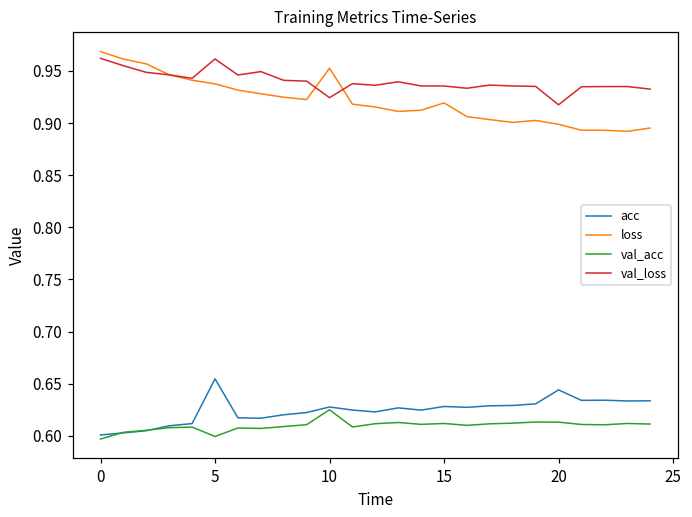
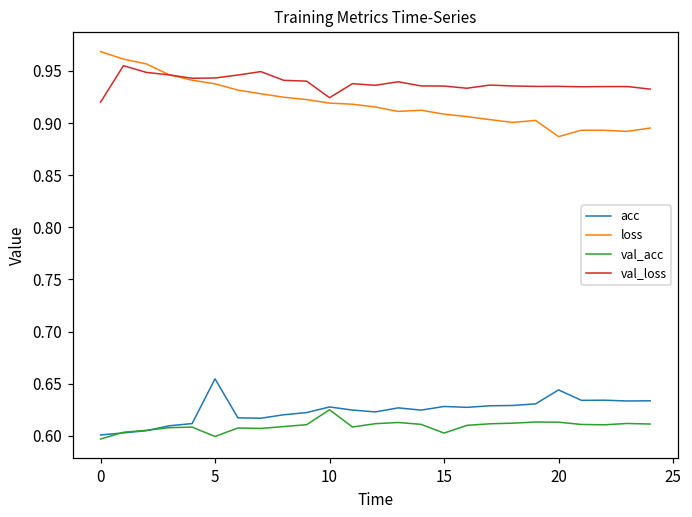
val_loss, 0: 0.96 -> 0.92
val_loss, 5: 0.96 -> 0.94
loss, 10: 0.95 -> 0.92
loss, 15: 0.92 -> 0.91
val_acc, 15: 0.61 -> 0.60
loss, 20: 0.90 -> 0.89
val_loss, 20: 0.92 -> 0.94
